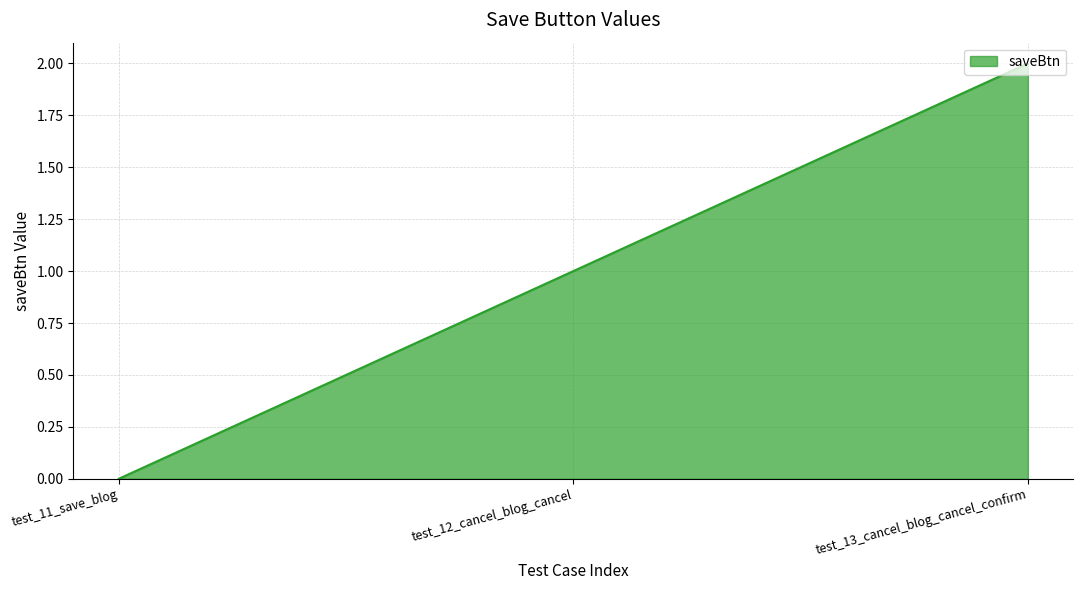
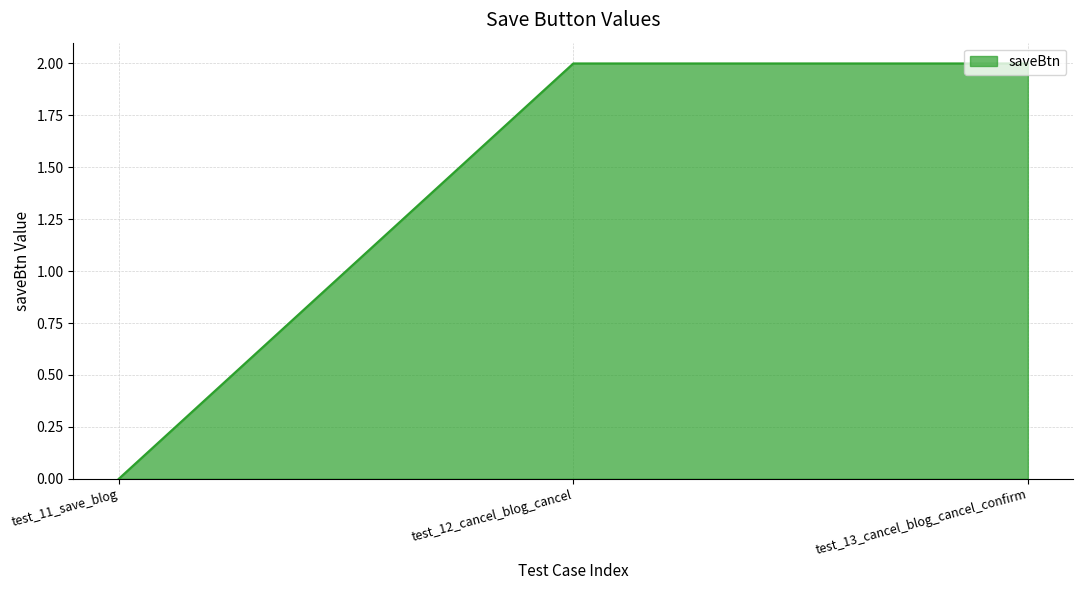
test_12_cancel_blog_cancel: 1 -> 2
